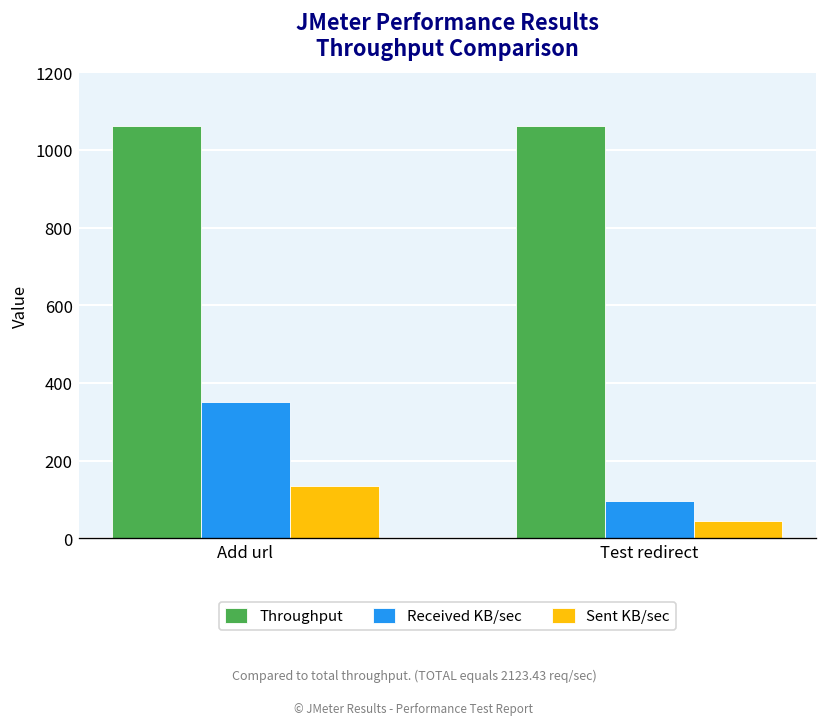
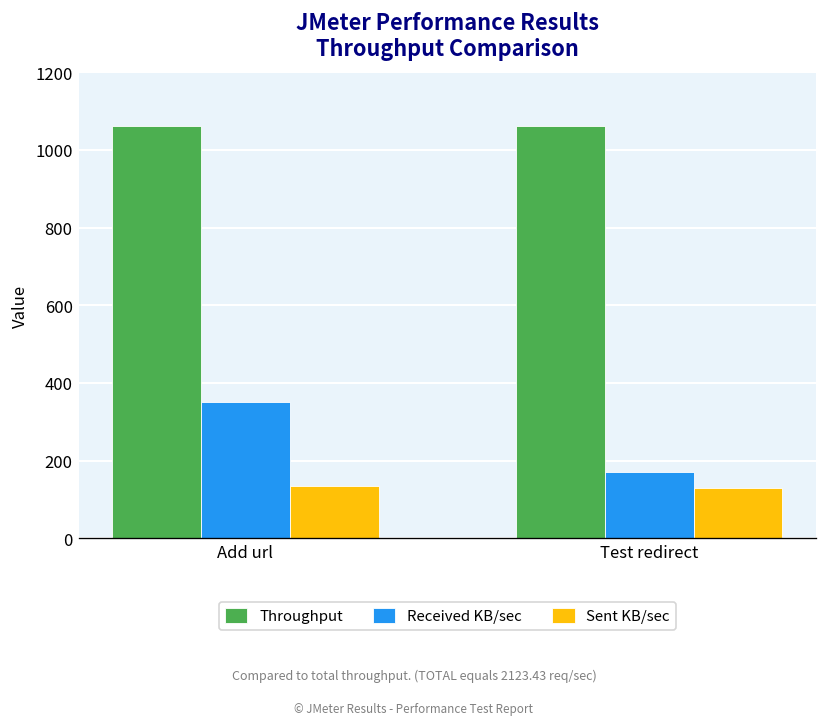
Received KB/sec, Test redirect: 100 -> 170
Sent KB/sec, Test redirect: 40 -> 130
